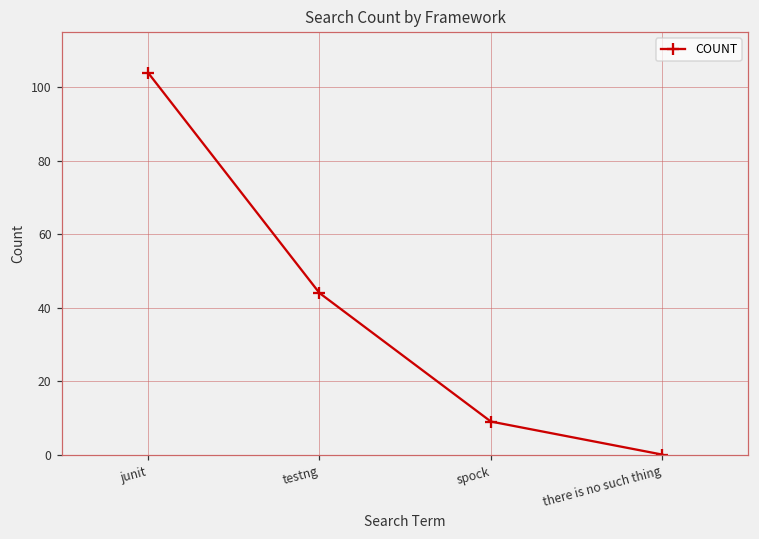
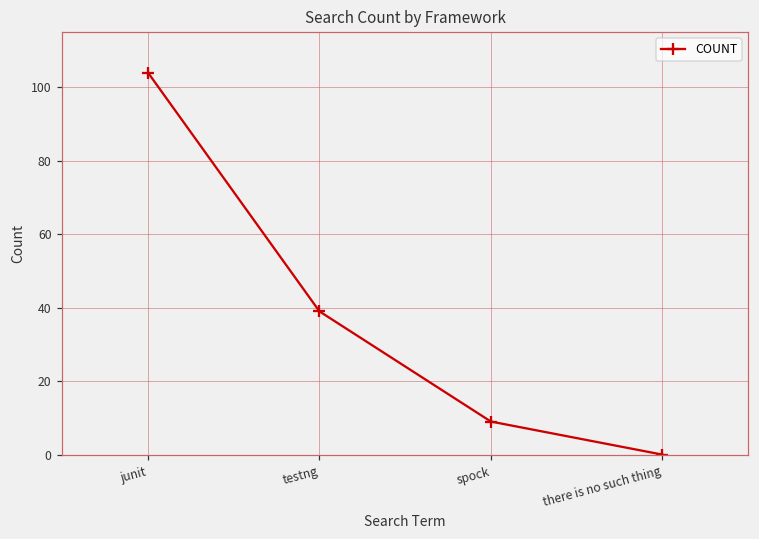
testng: 44 -> 39
